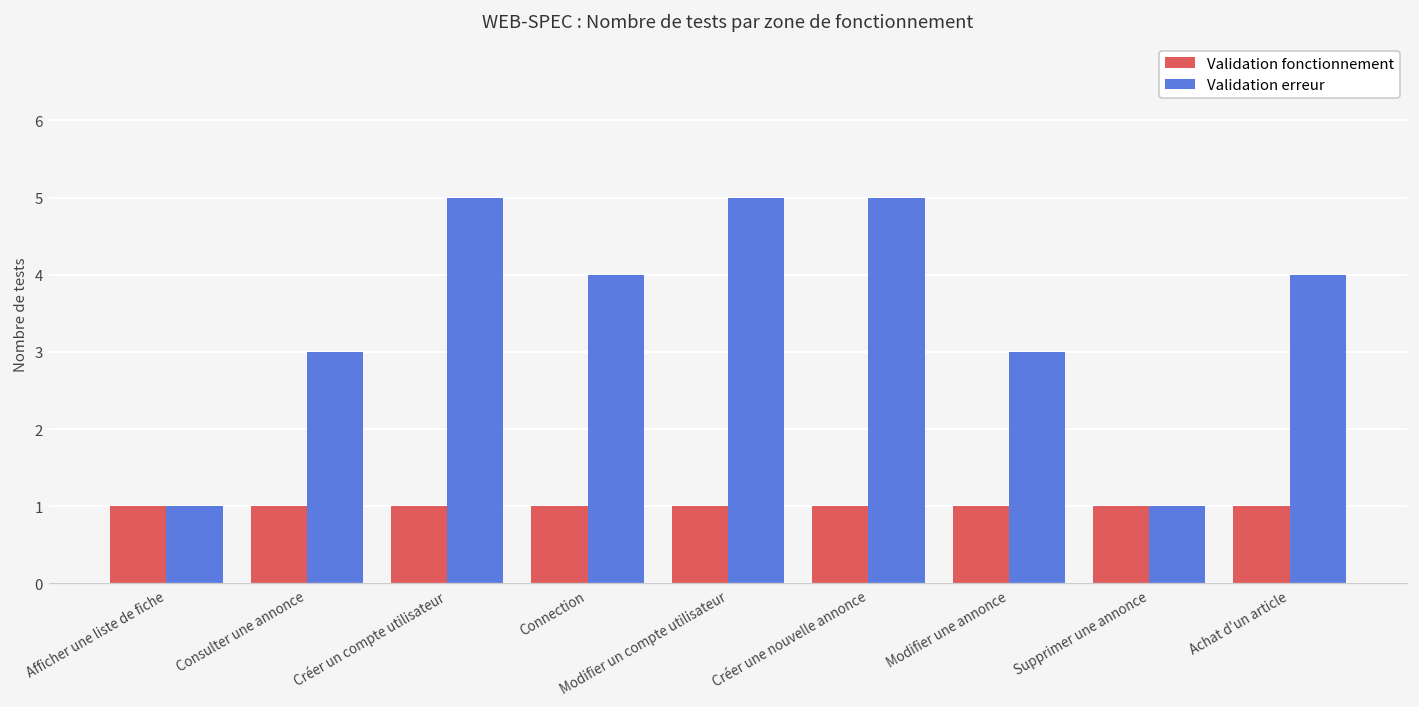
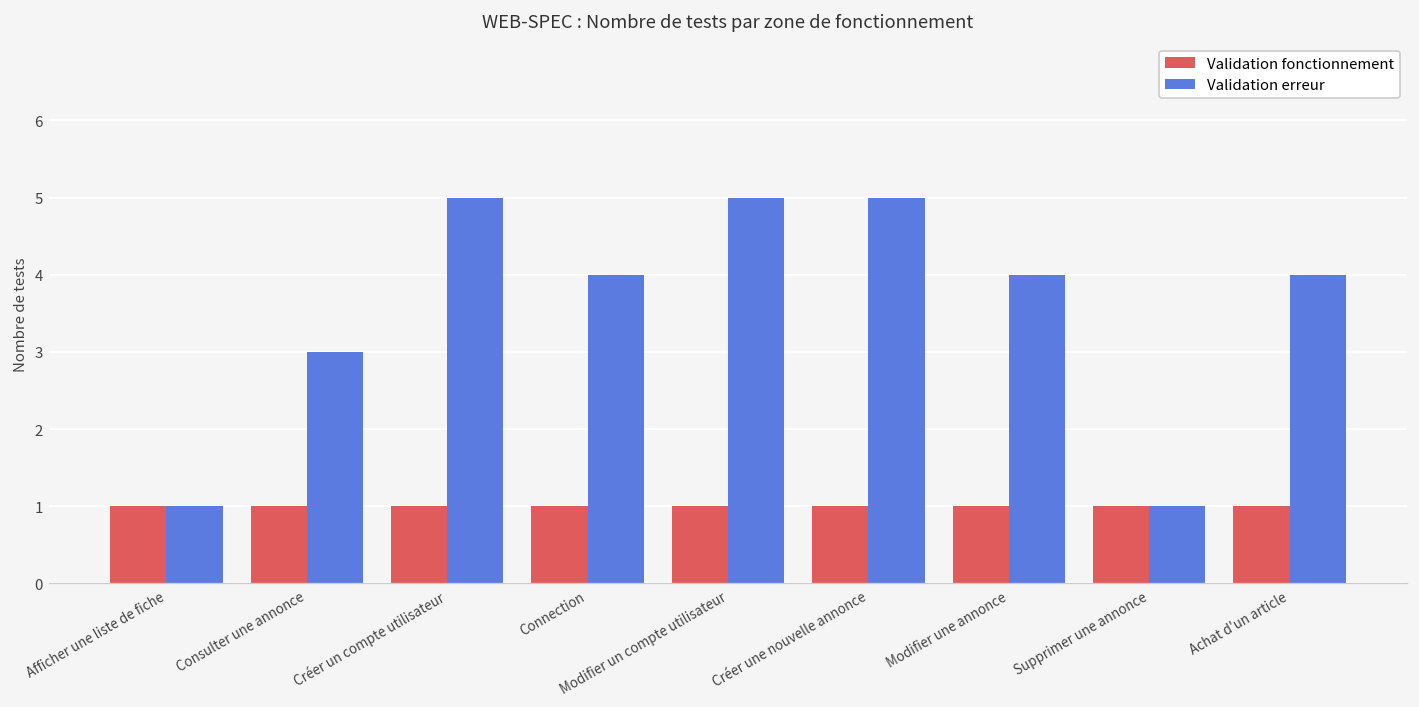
Validation erreur, Modifier une annonce: 3 -> 4
